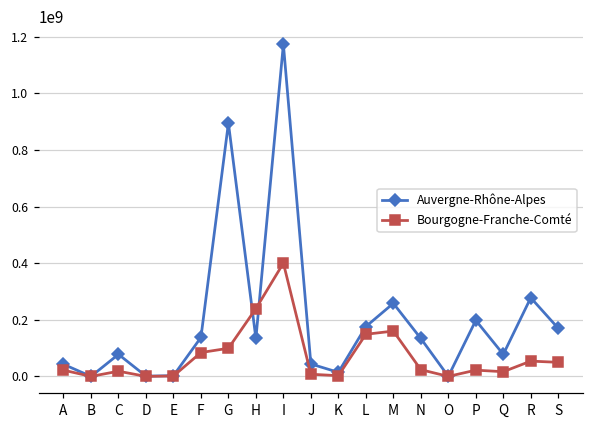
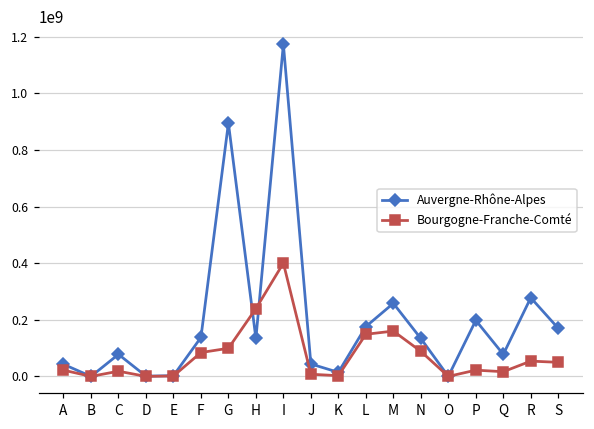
Bourgogne-Franche-Comté, N: 20000000 -> 90000000
